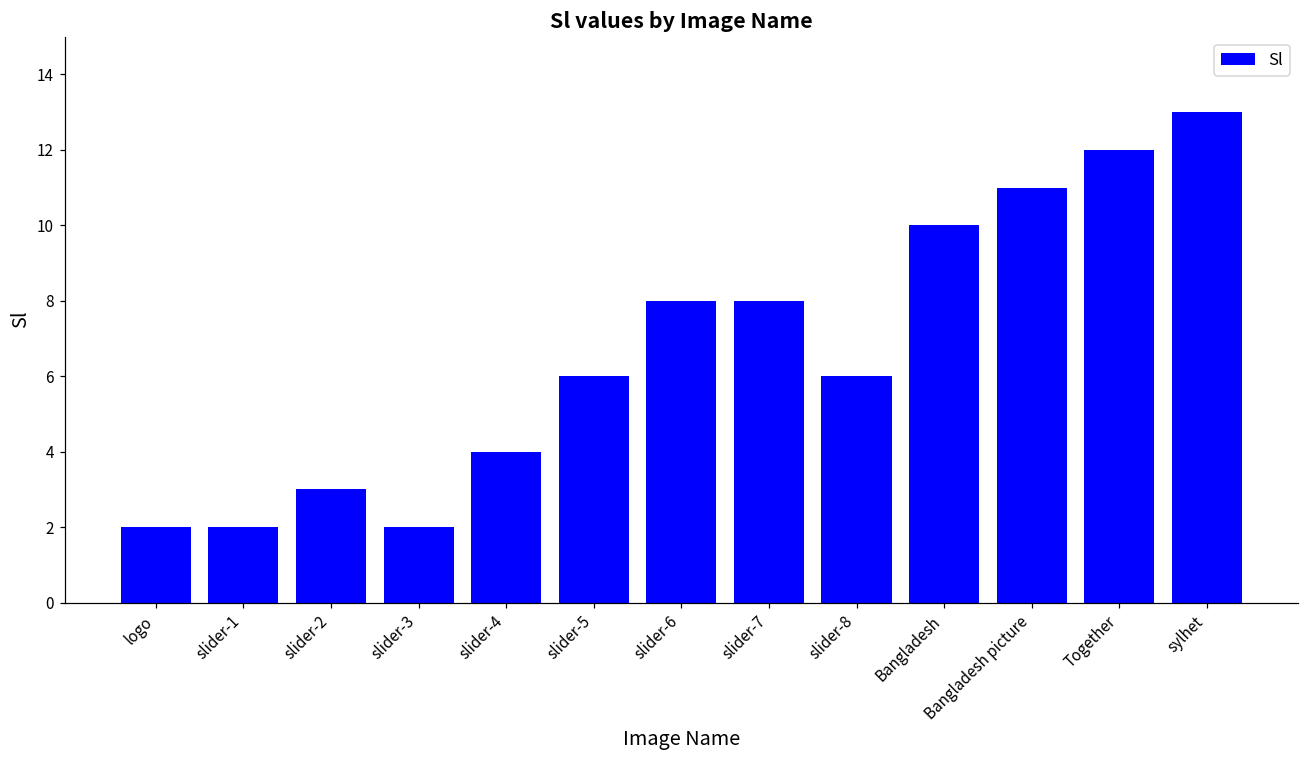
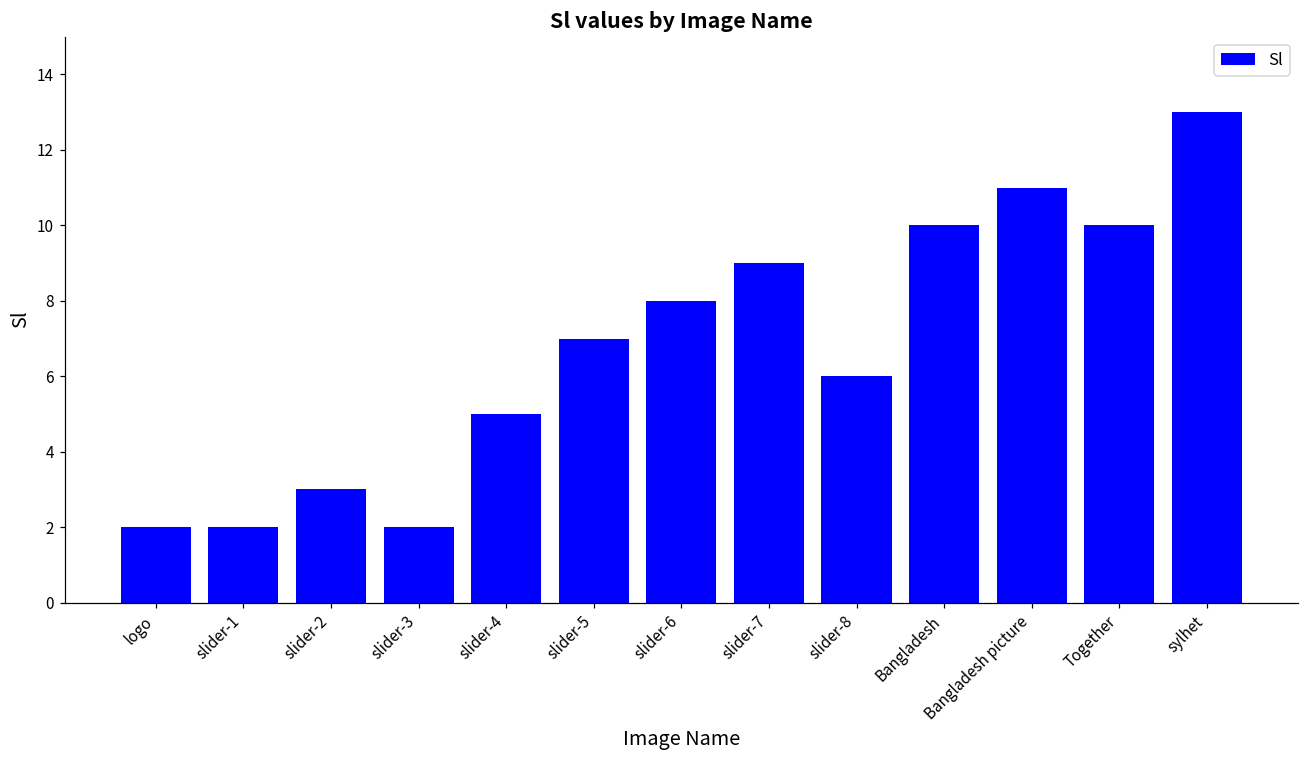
slider-4: 4 -> 5
slider-5: 6 -> 7
slider-7: 8 -> 9
Together: 12 -> 10
